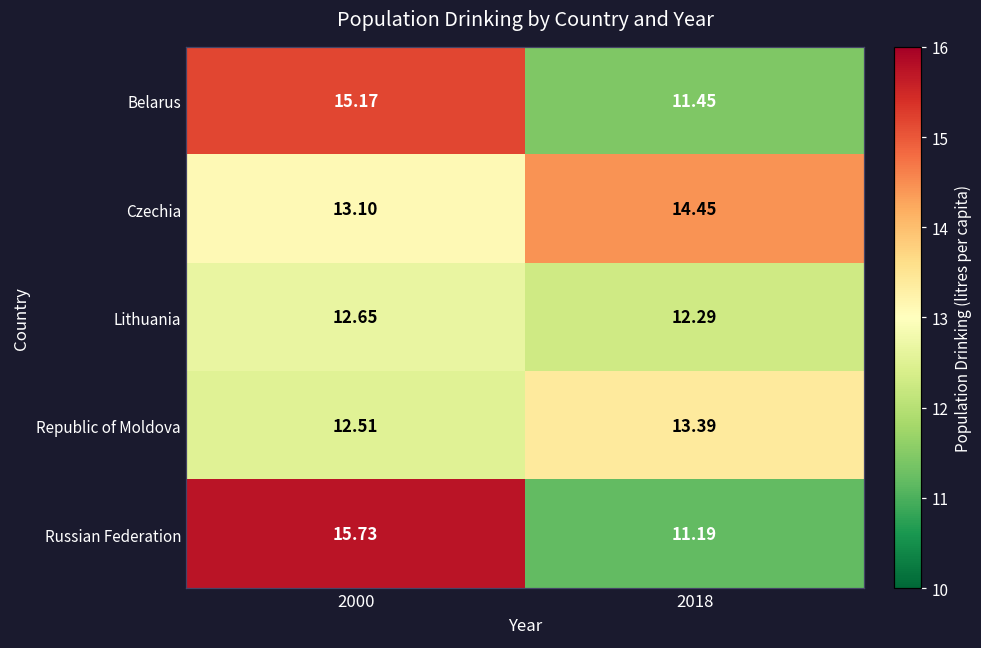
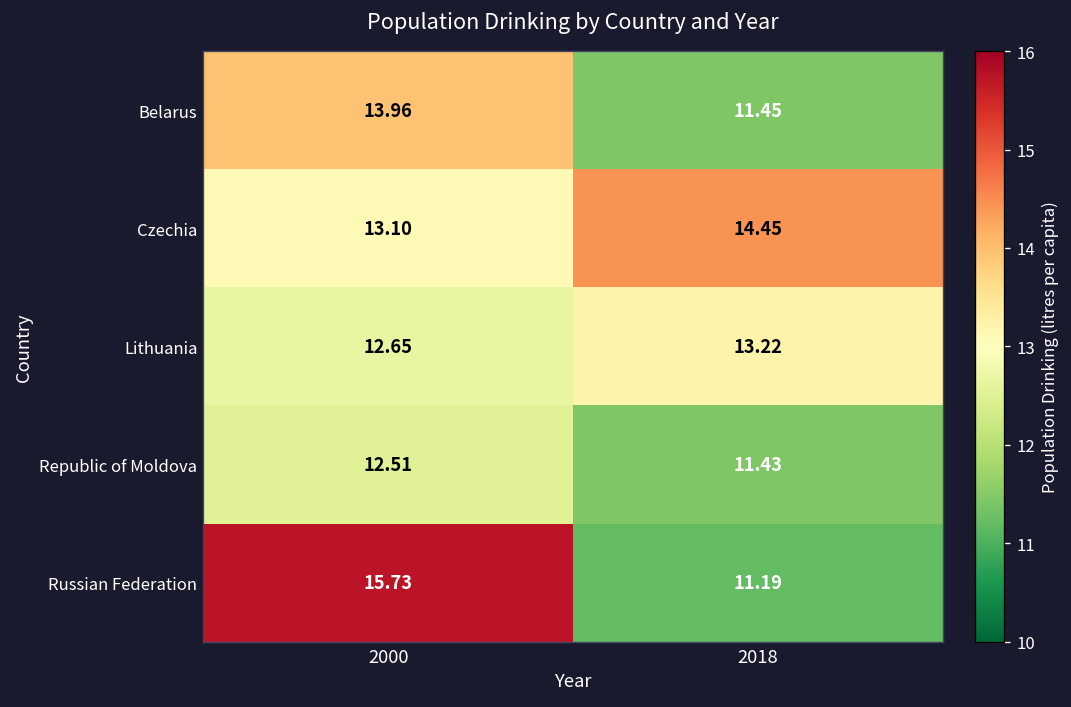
Belarus, 2000: 15.17 -> 13.96
Lithuania, 2018: 12.29 -> 13.22
Republic of Moldova, 2018: 13.39 -> 11.43
